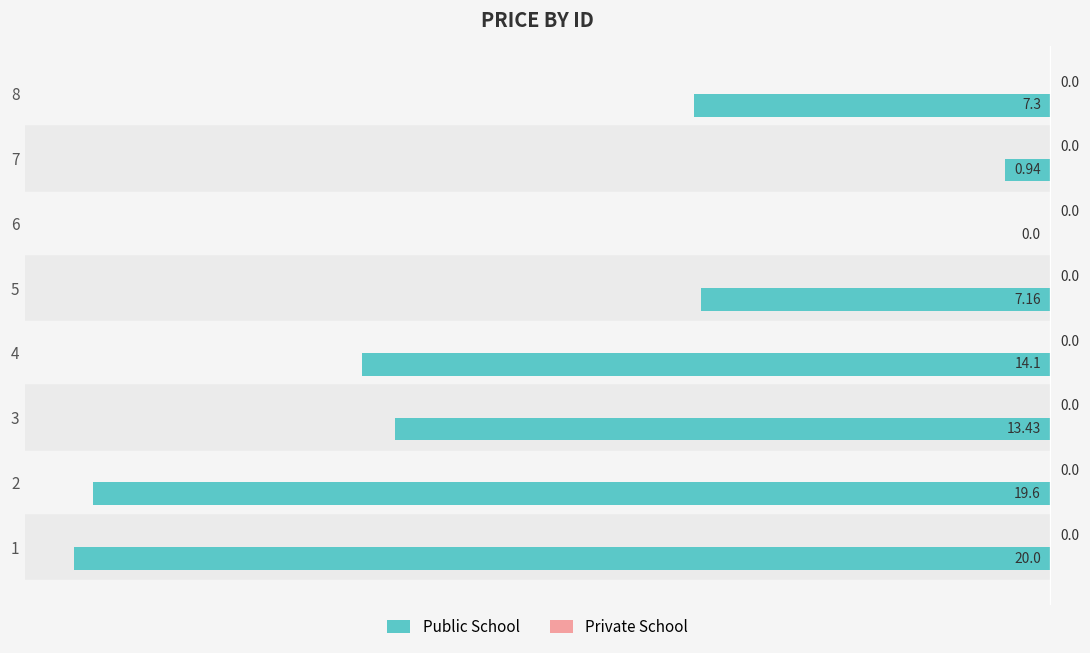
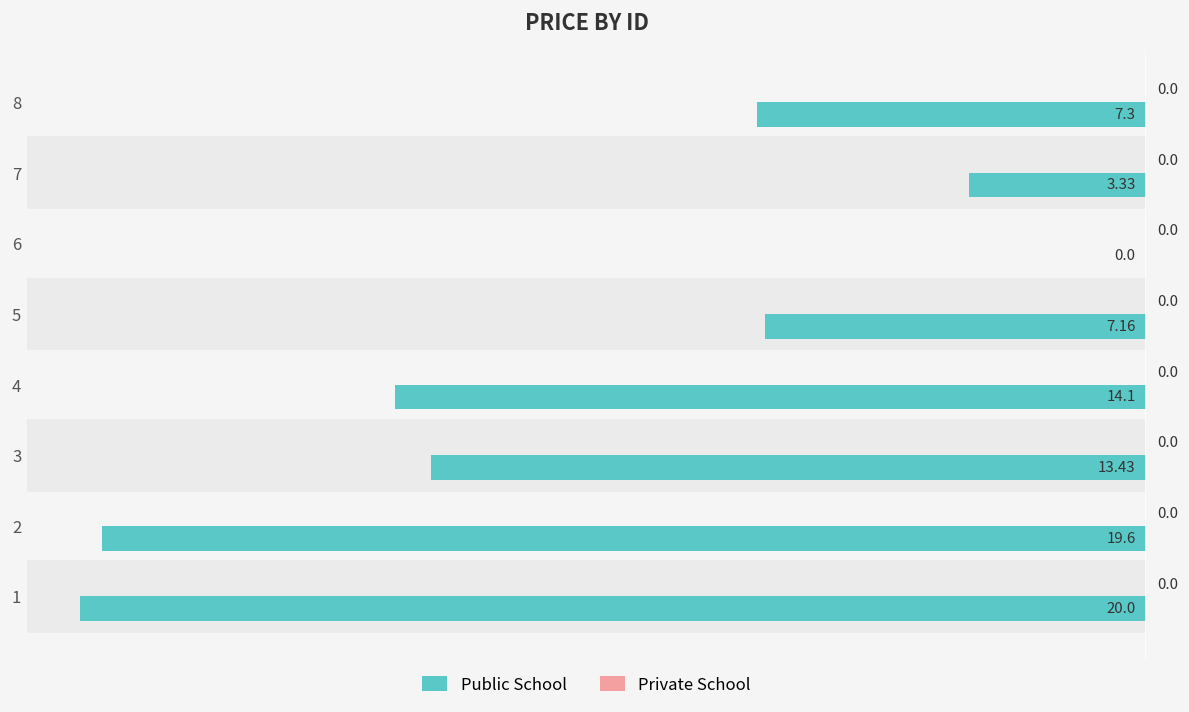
Public School, 7: 0.94 -> 3.33
